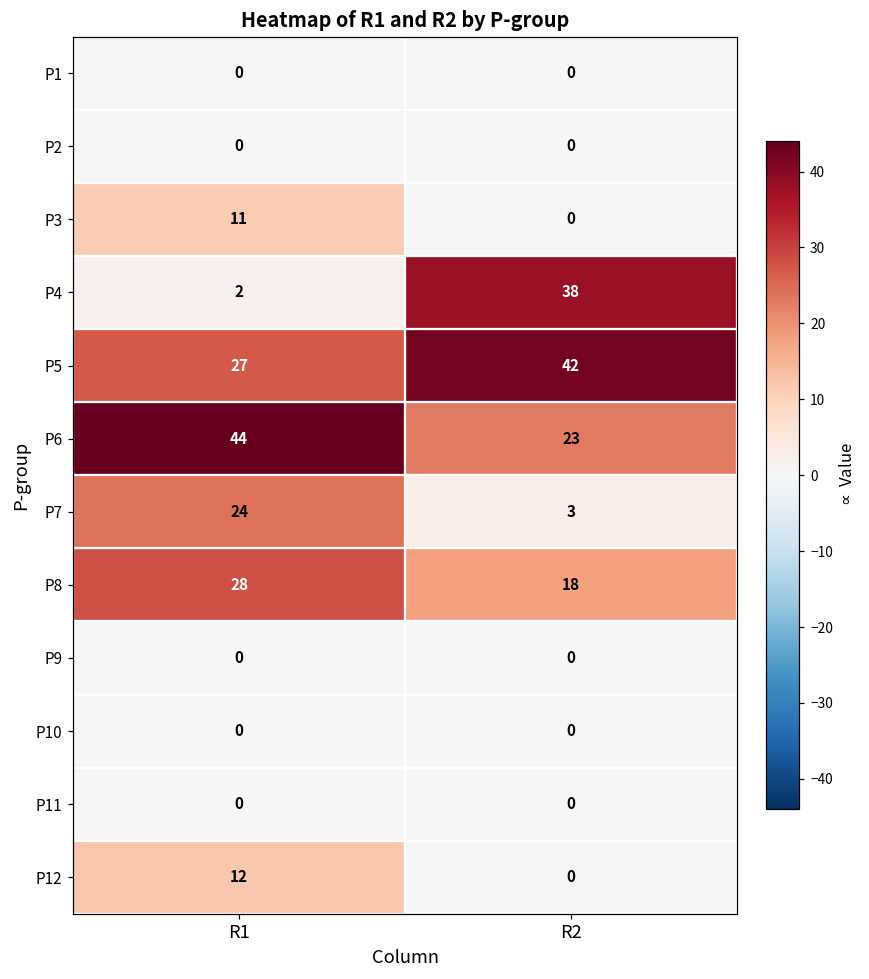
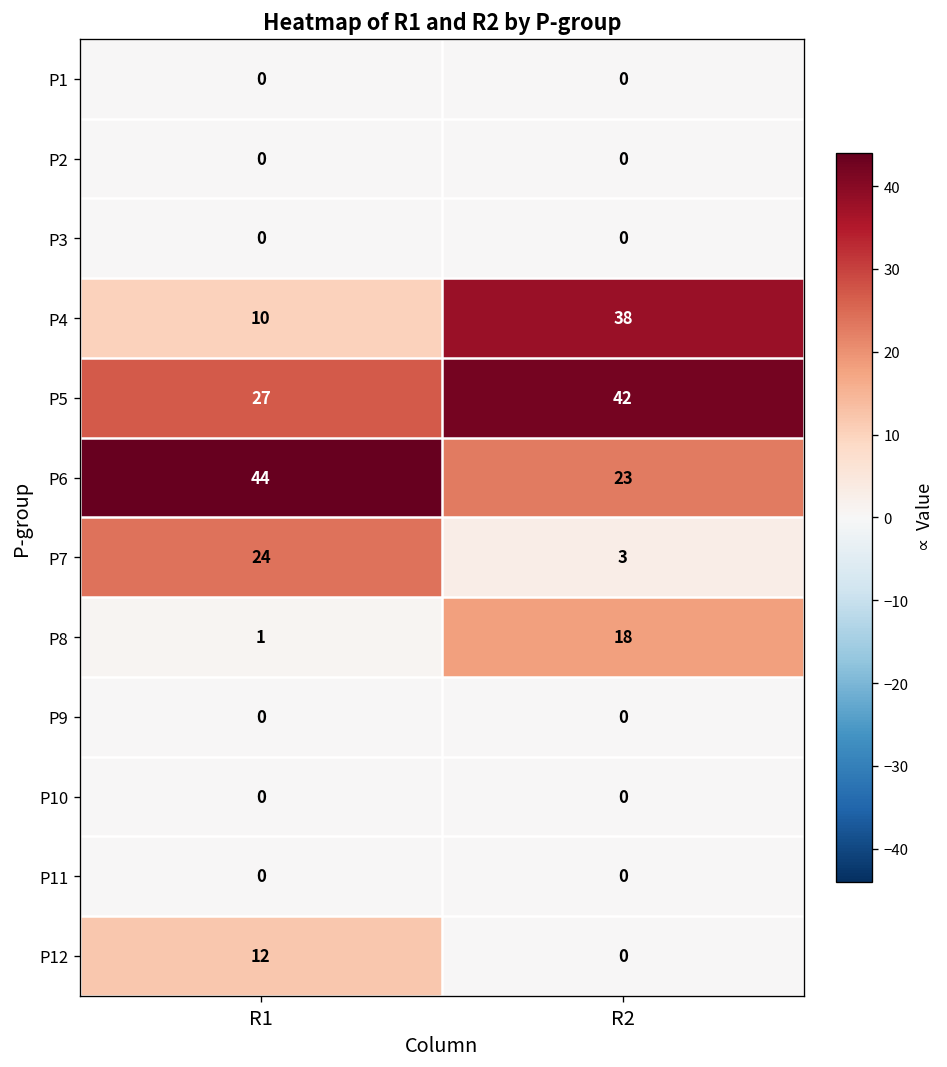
P3, R1: 11 -> 0
P4, R1: 2 -> 10
P8, R1: 28 -> 1
